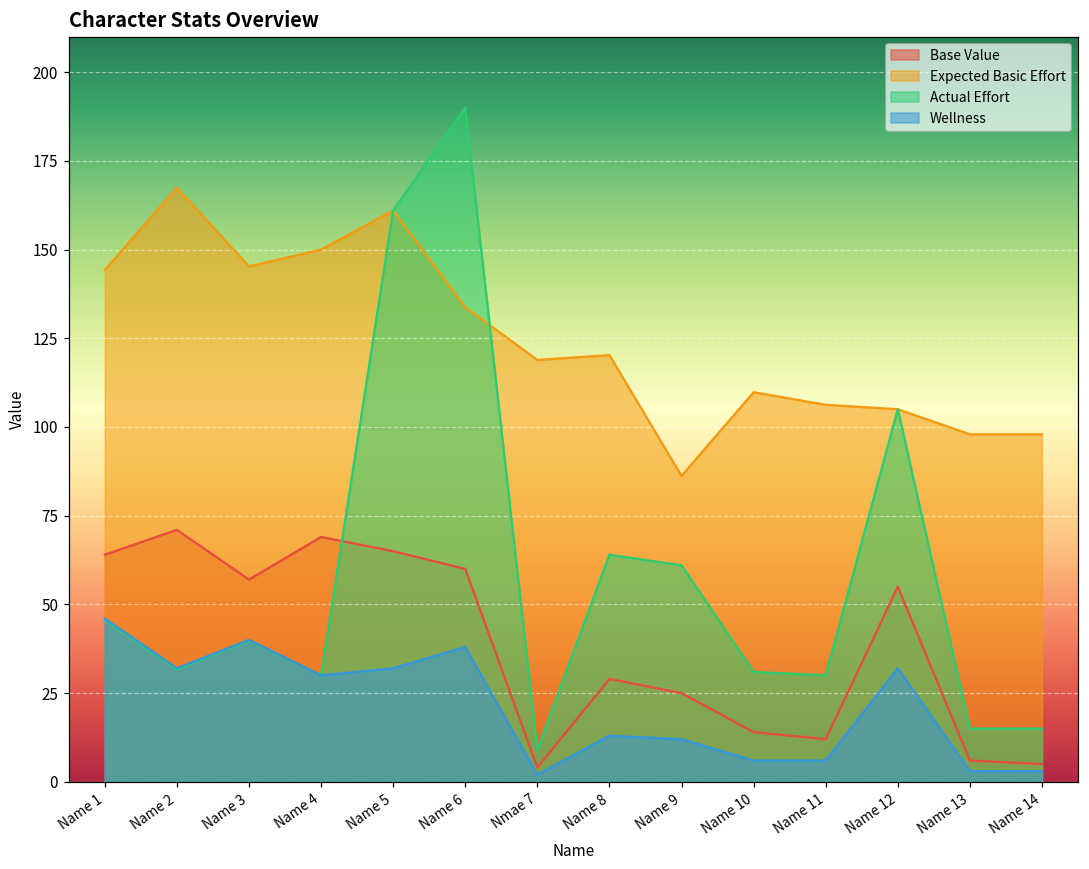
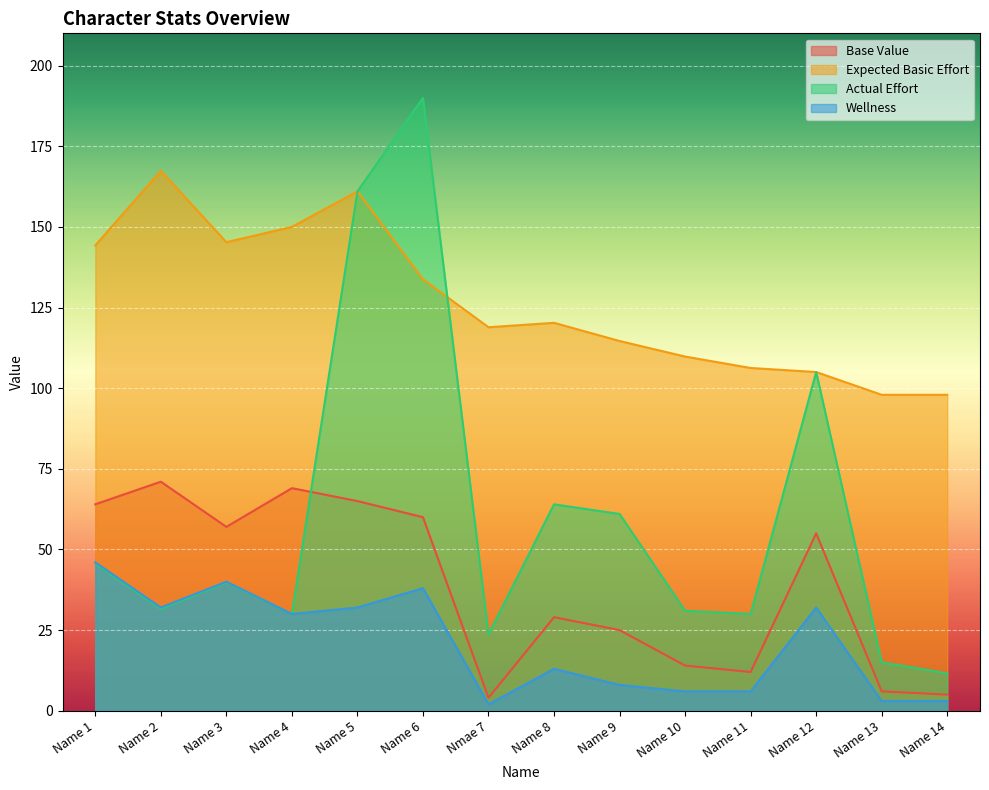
Actual Effort, Nmae 7: 9 -> 24
Expected Basic Effort, Name 9: 86 -> 115
Wellness, Name 9: 12 -> 8
Actual Effort, Name 14: 15 -> 12
